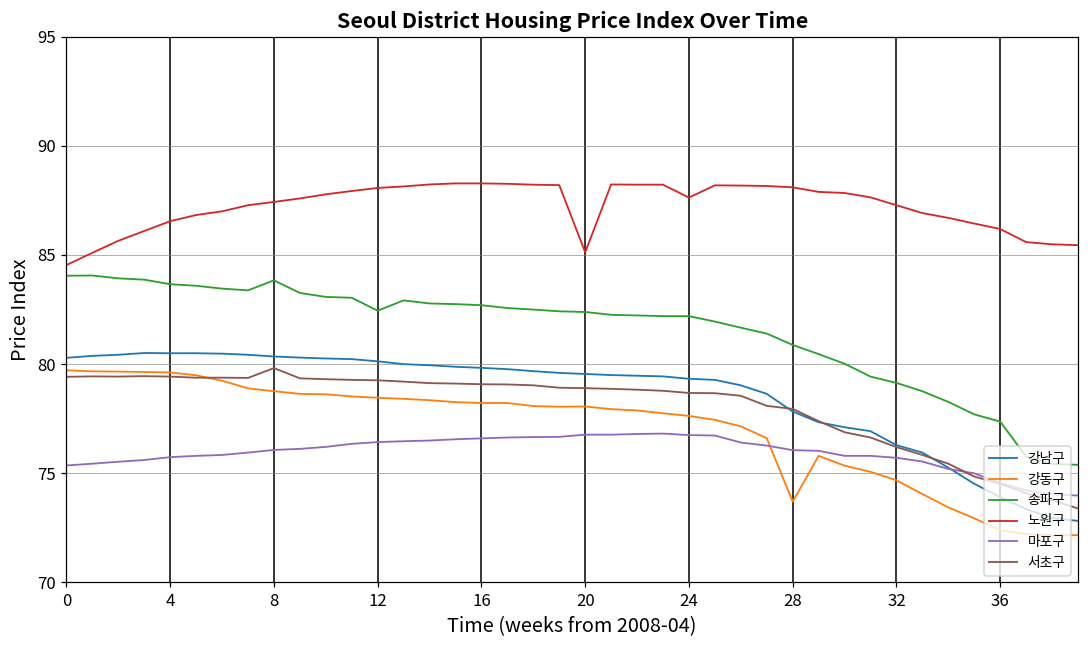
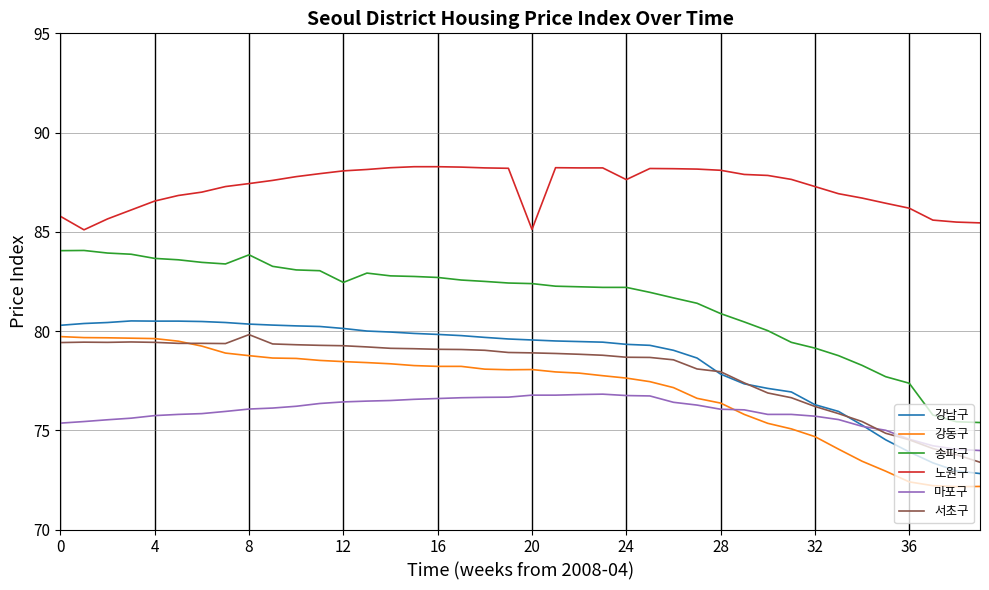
노원구, 0: 84.5 -> 85.8
강동구, 28: 73.7 -> 76.4
